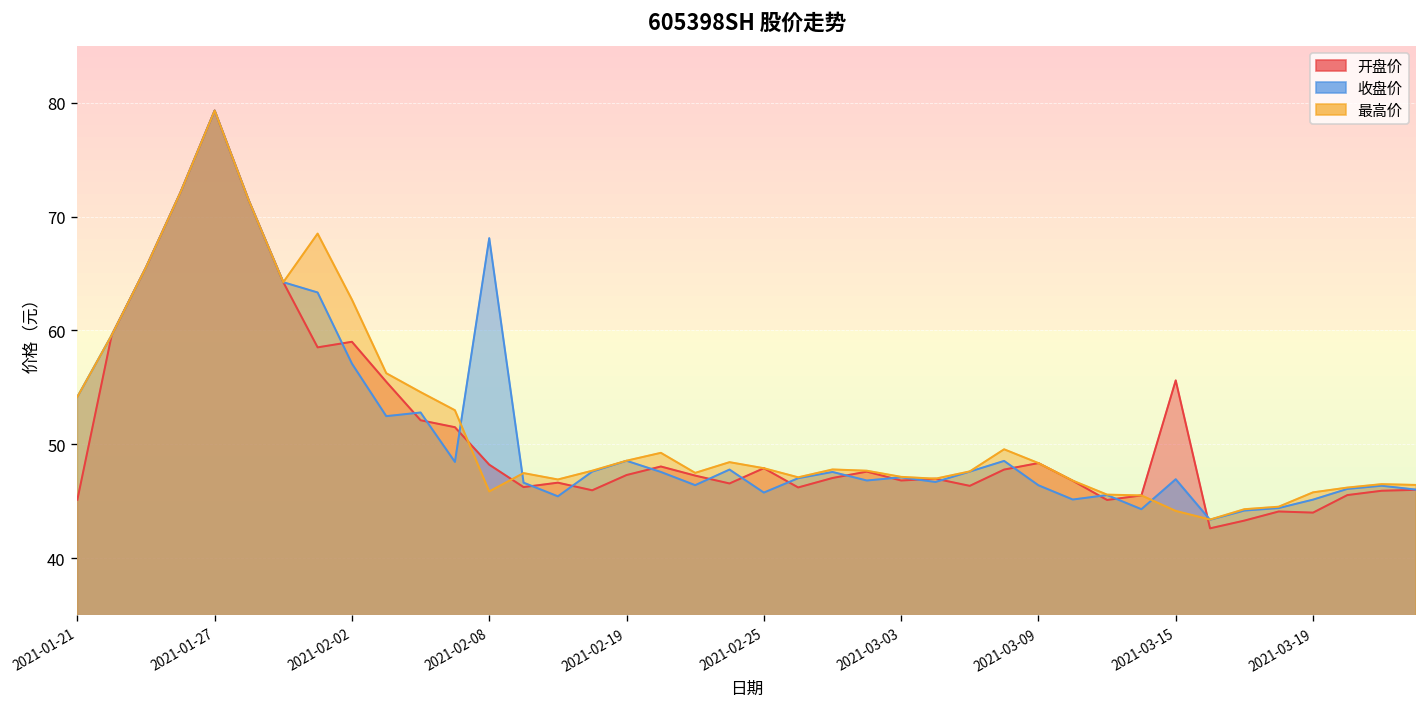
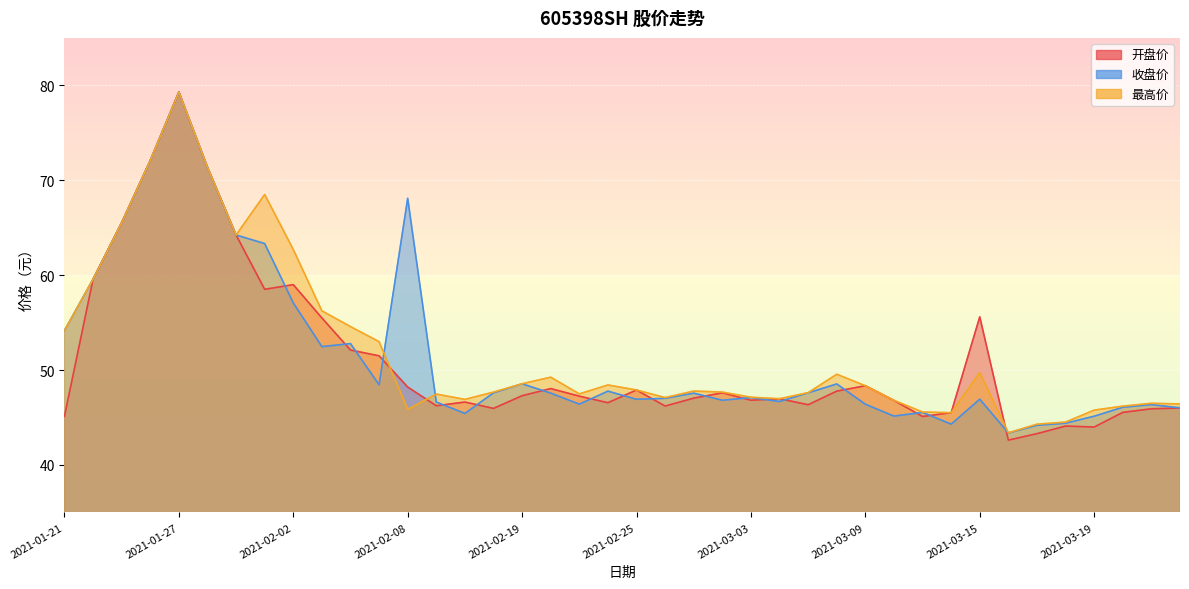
收盘价, 2021-02-25: 46 -> 47
最高价, 2021-03-15: 44 -> 50
